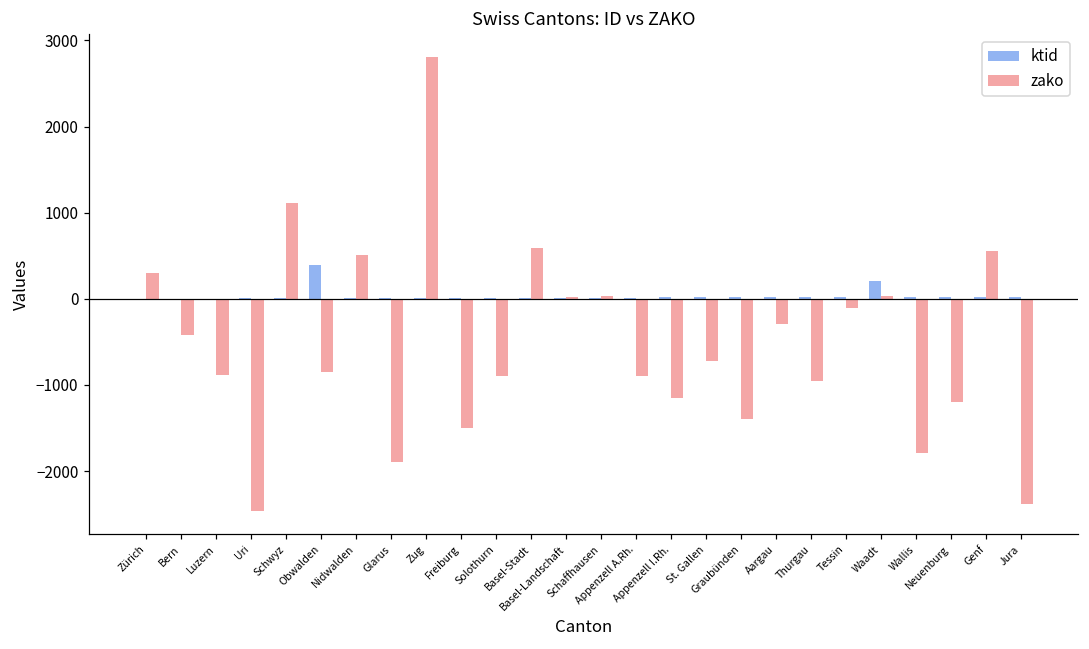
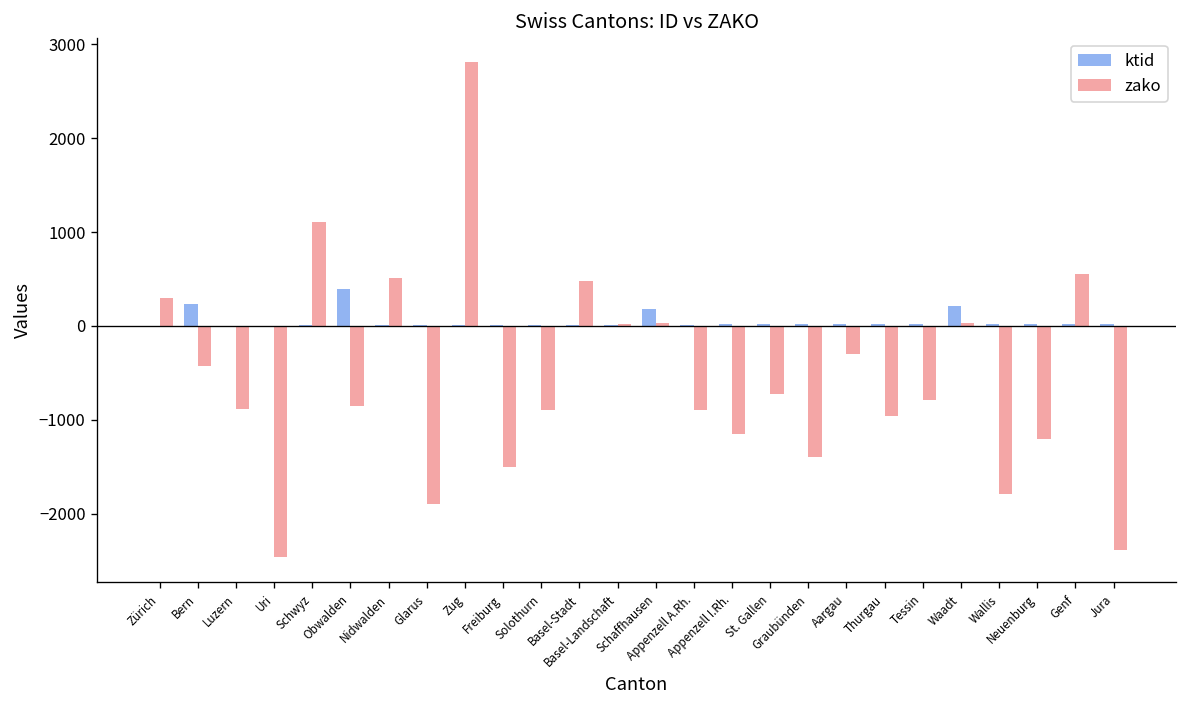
ktid, Bern: 0 -> 200
zako, Basel-Stadt: 600 -> 500
ktid, Schaffhausen: 0 -> 200
zako, Tessin: -100 -> -800
